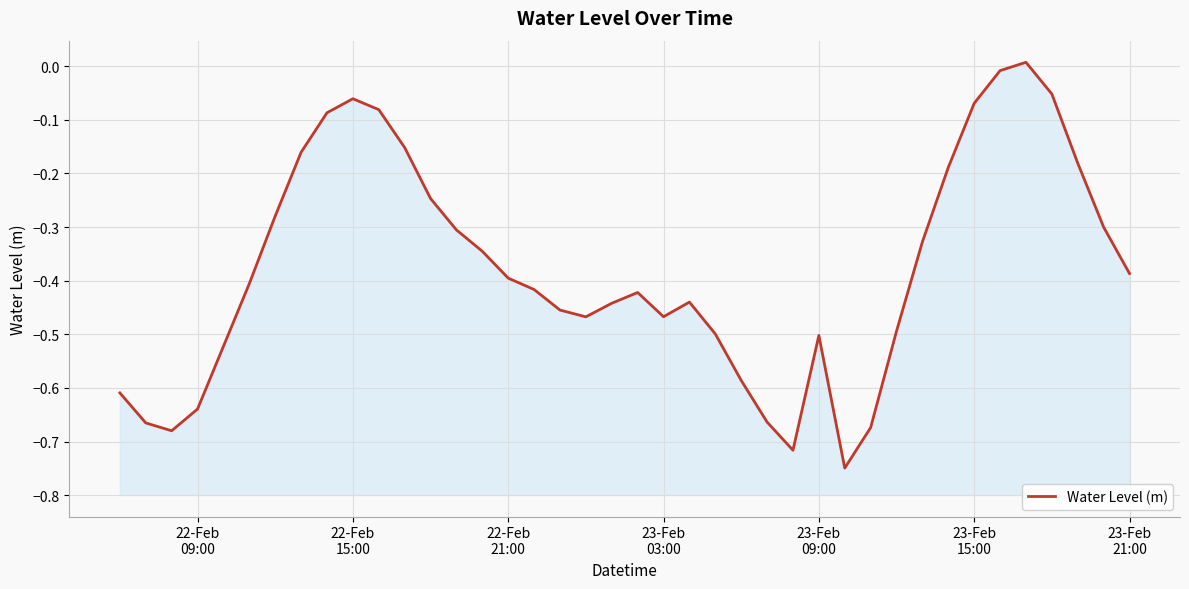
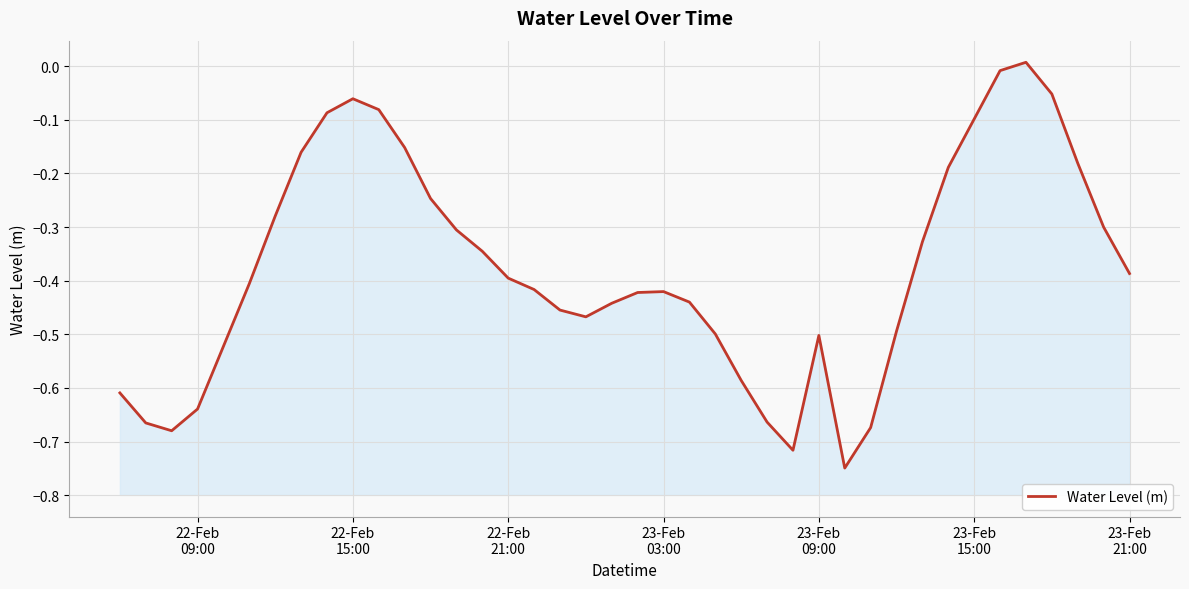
23-Feb 03:00: -0.47 -> -0.42
23-Feb 15:00: -0.07 -> -0.10
